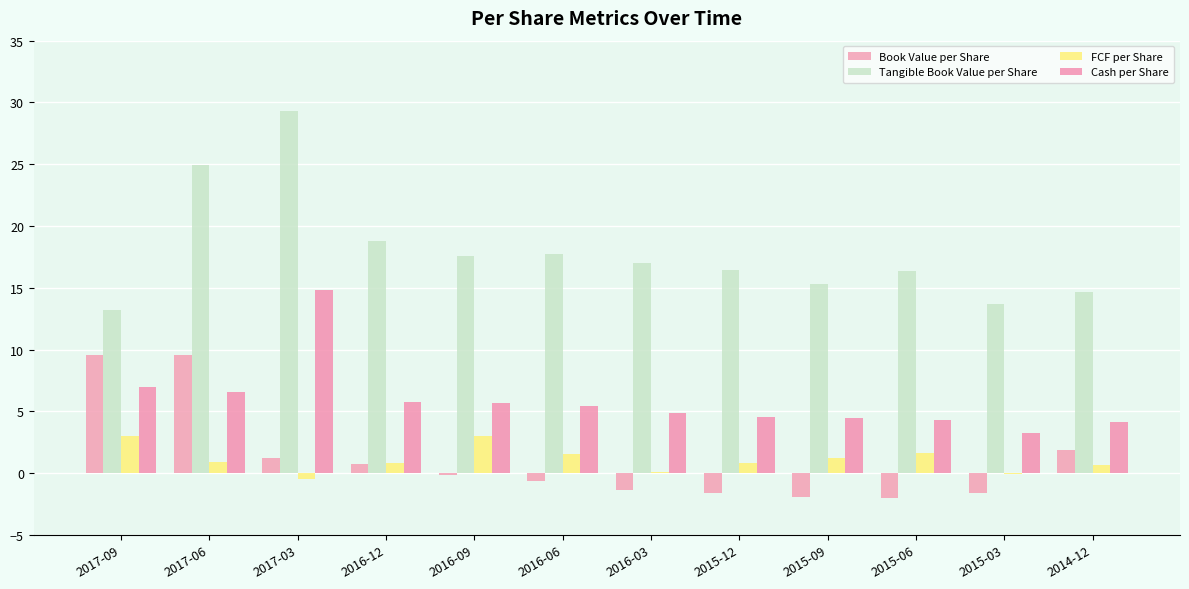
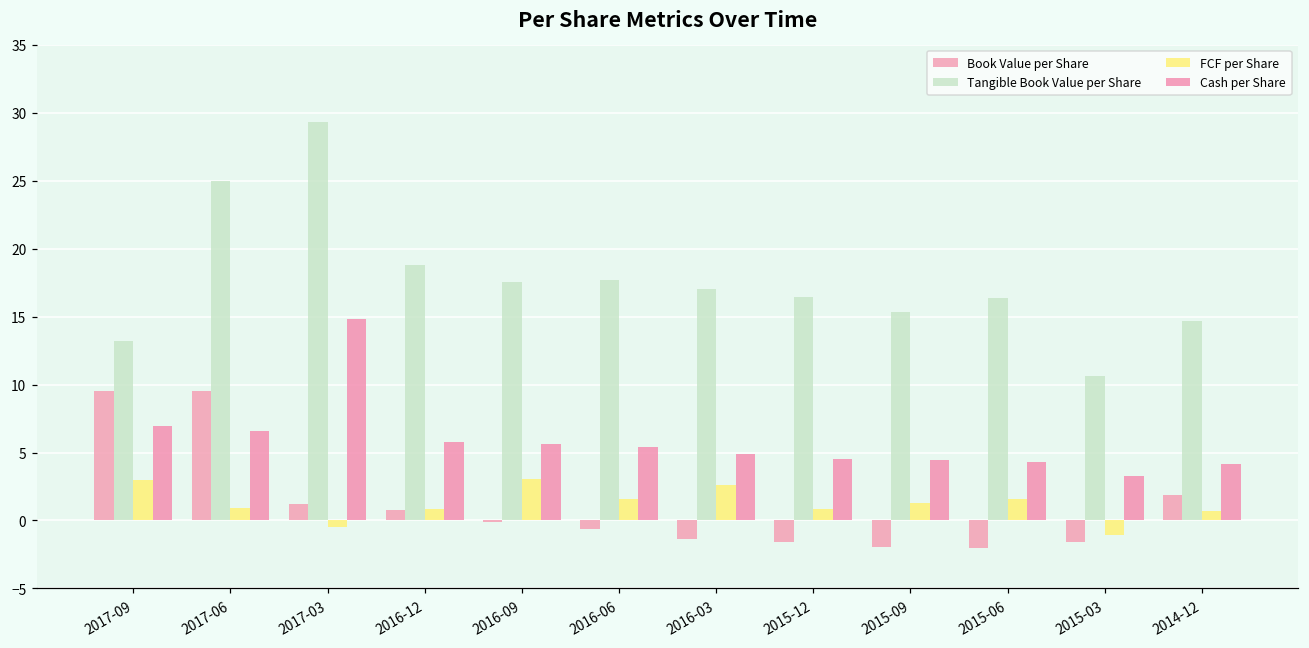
FCF per Share, 2016-03: 0.1 -> 2.6
Tangible Book Value per Share, 2015-03: 13.6 -> 10.7
FCF per Share, 2015-03: -0.1 -> -1.1
